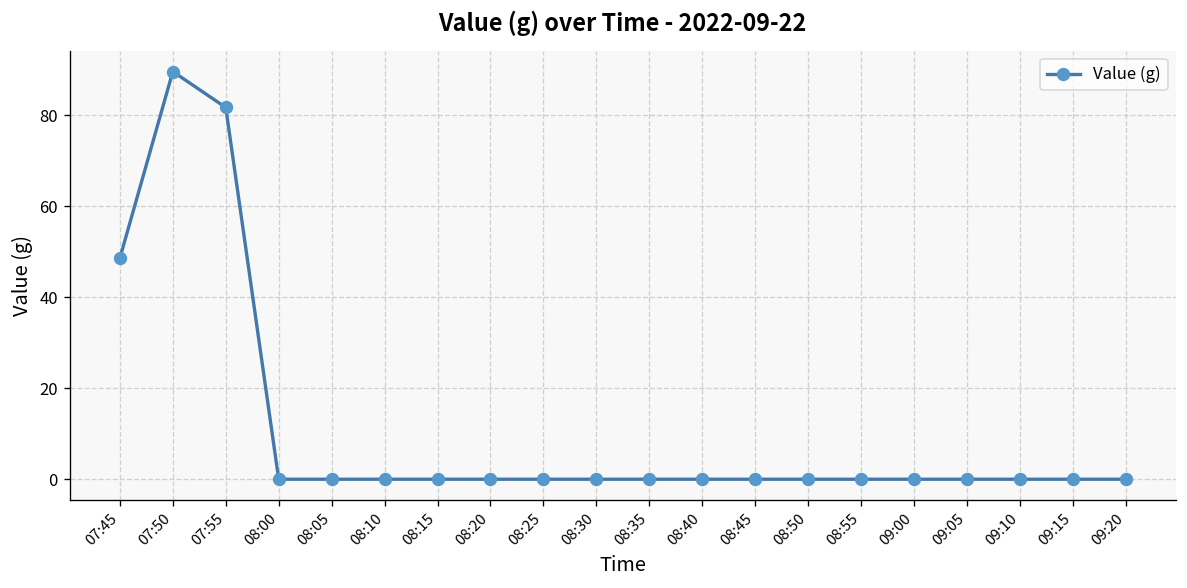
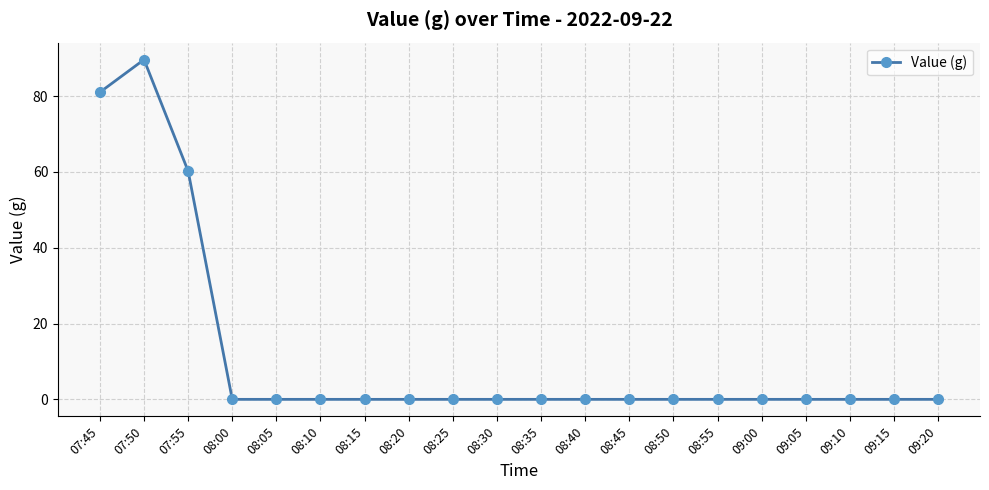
07:45: 49 -> 81
07:55: 82 -> 60
